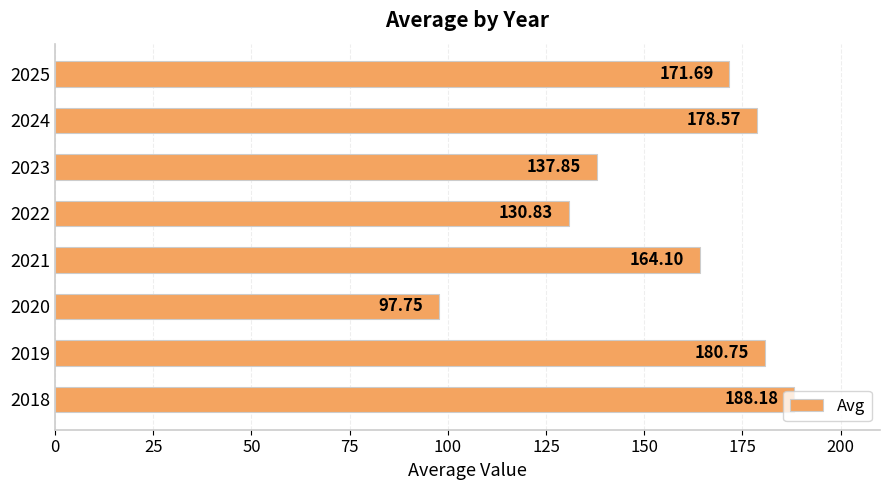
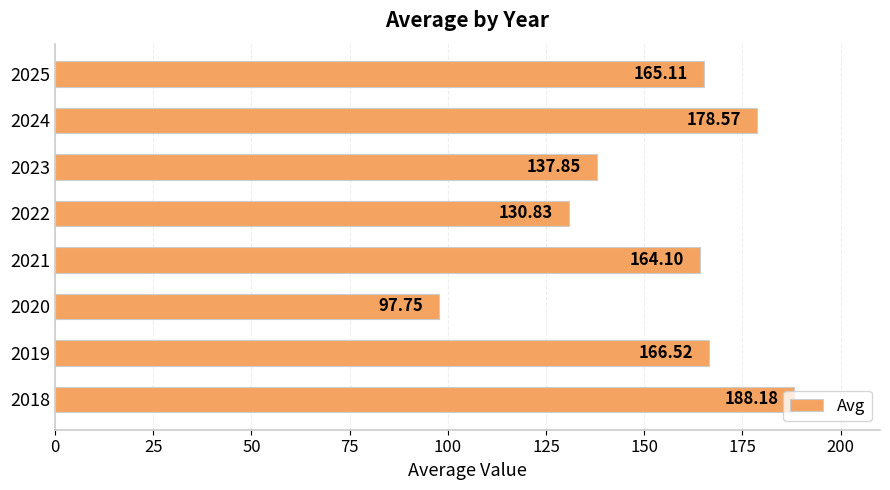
2025: 171.69 -> 165.11
2019: 180.75 -> 166.52
